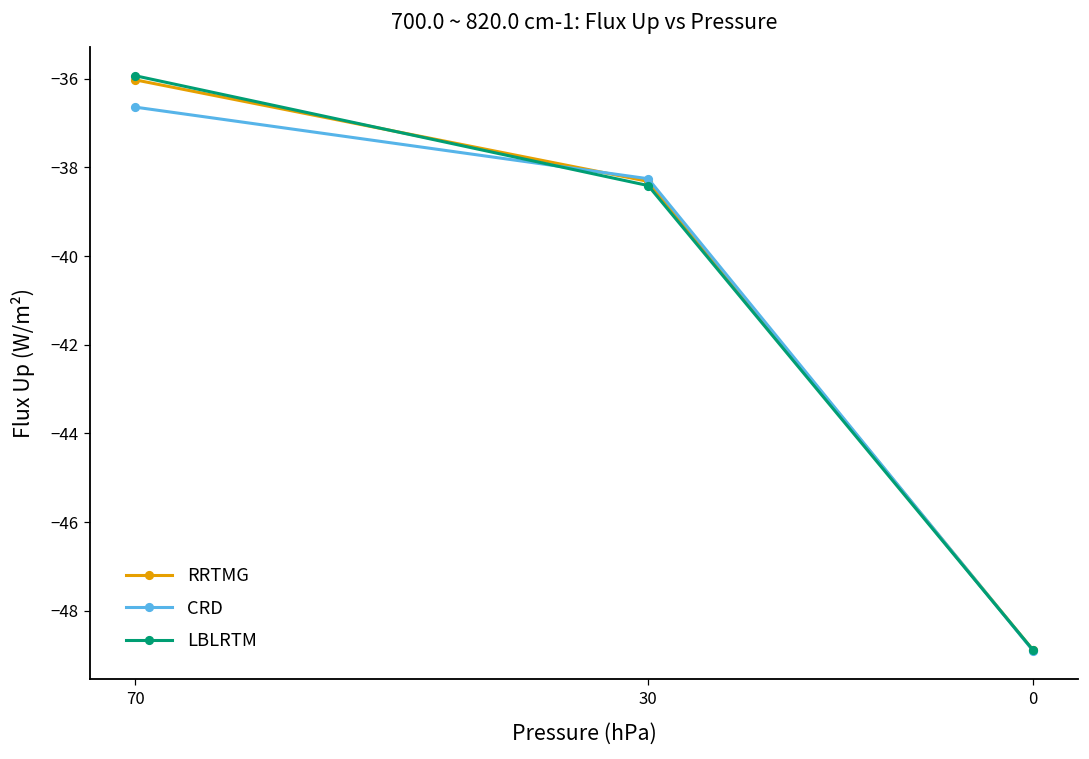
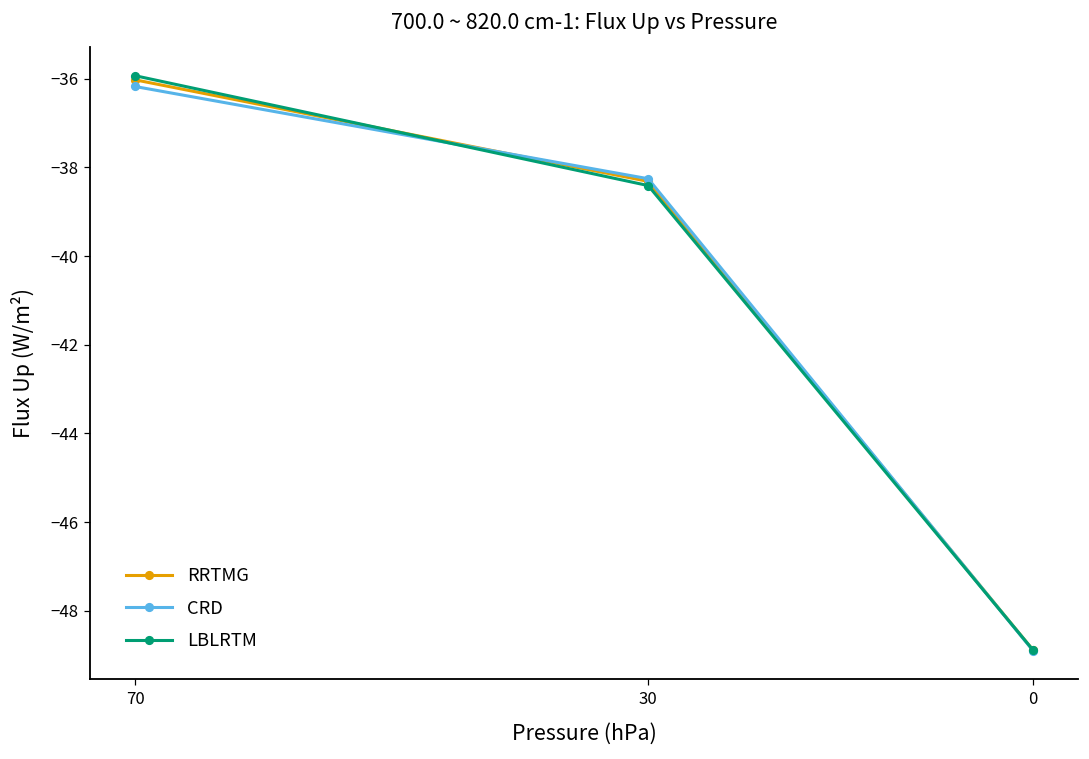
CRD, 70: -36.6 -> -36.2
